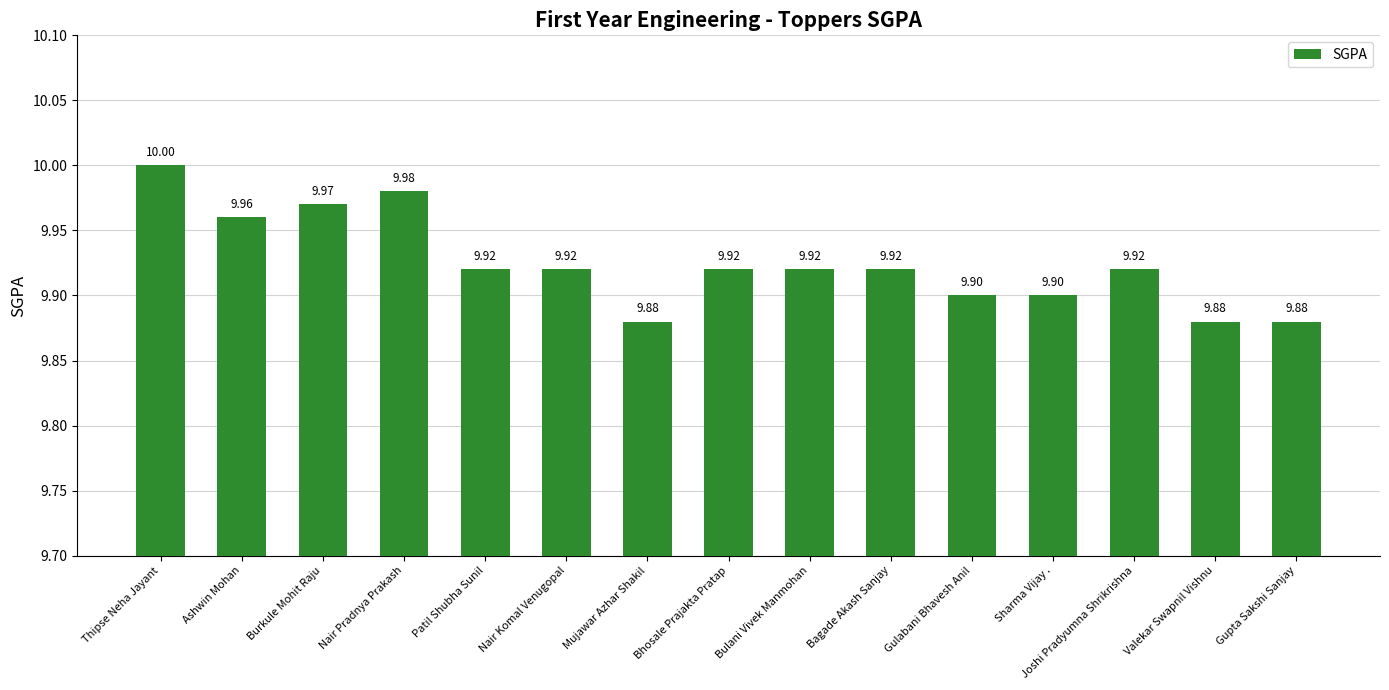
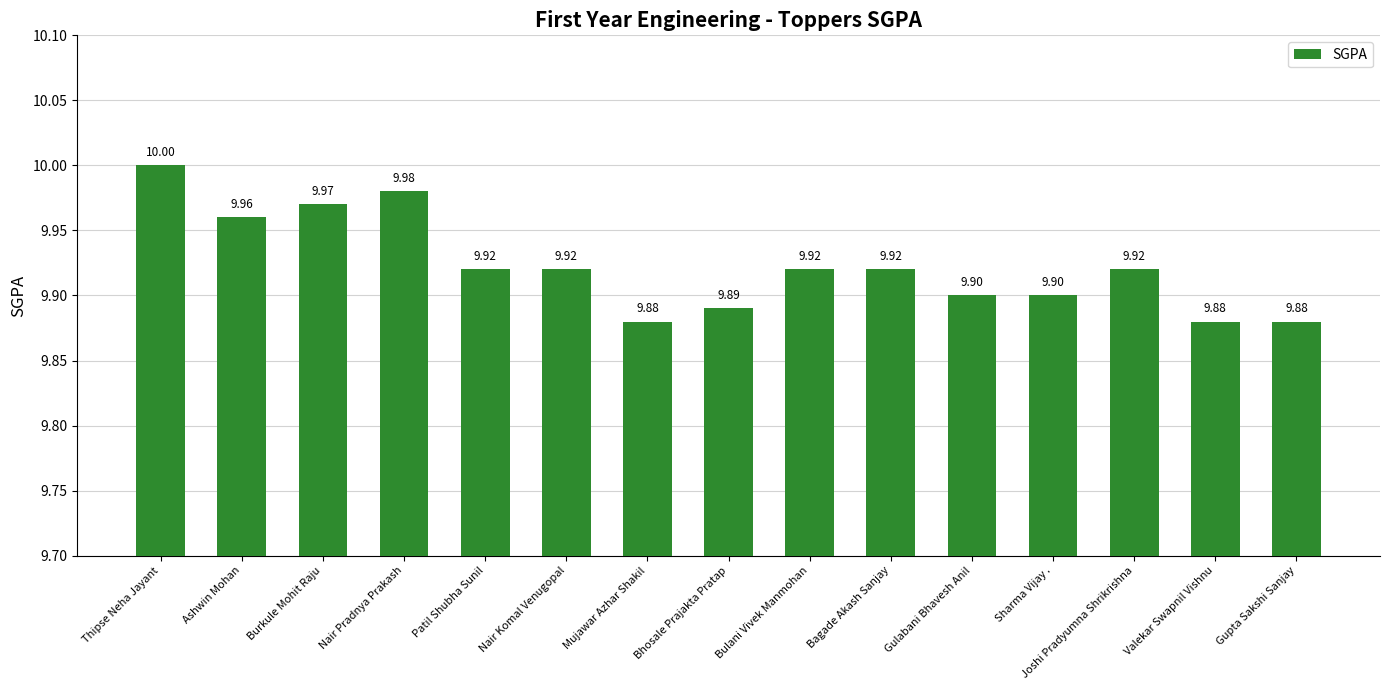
Bhosale Prajakta Pratap: 9.92 -> 9.89
